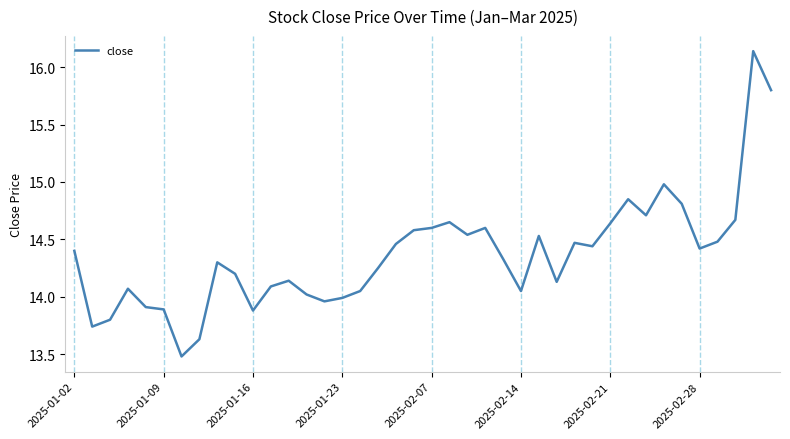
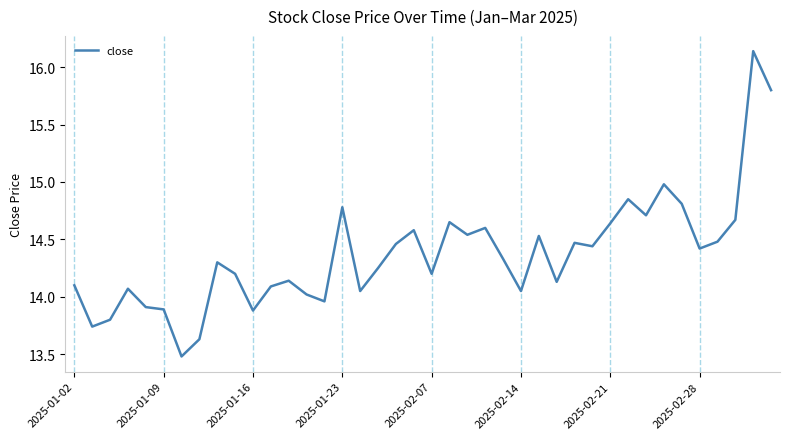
2025-01-02: 14.4 -> 14.1
2025-01-23: 13.99 -> 14.78
2025-02-07: 14.6 -> 14.2
